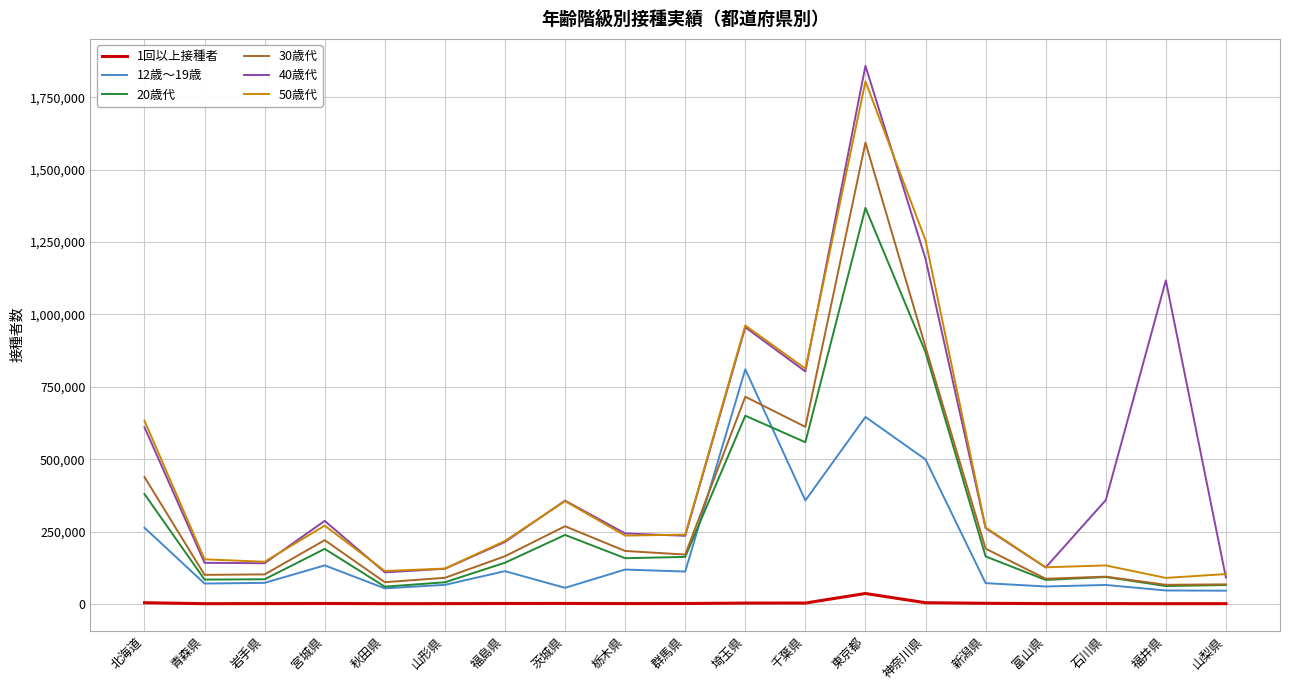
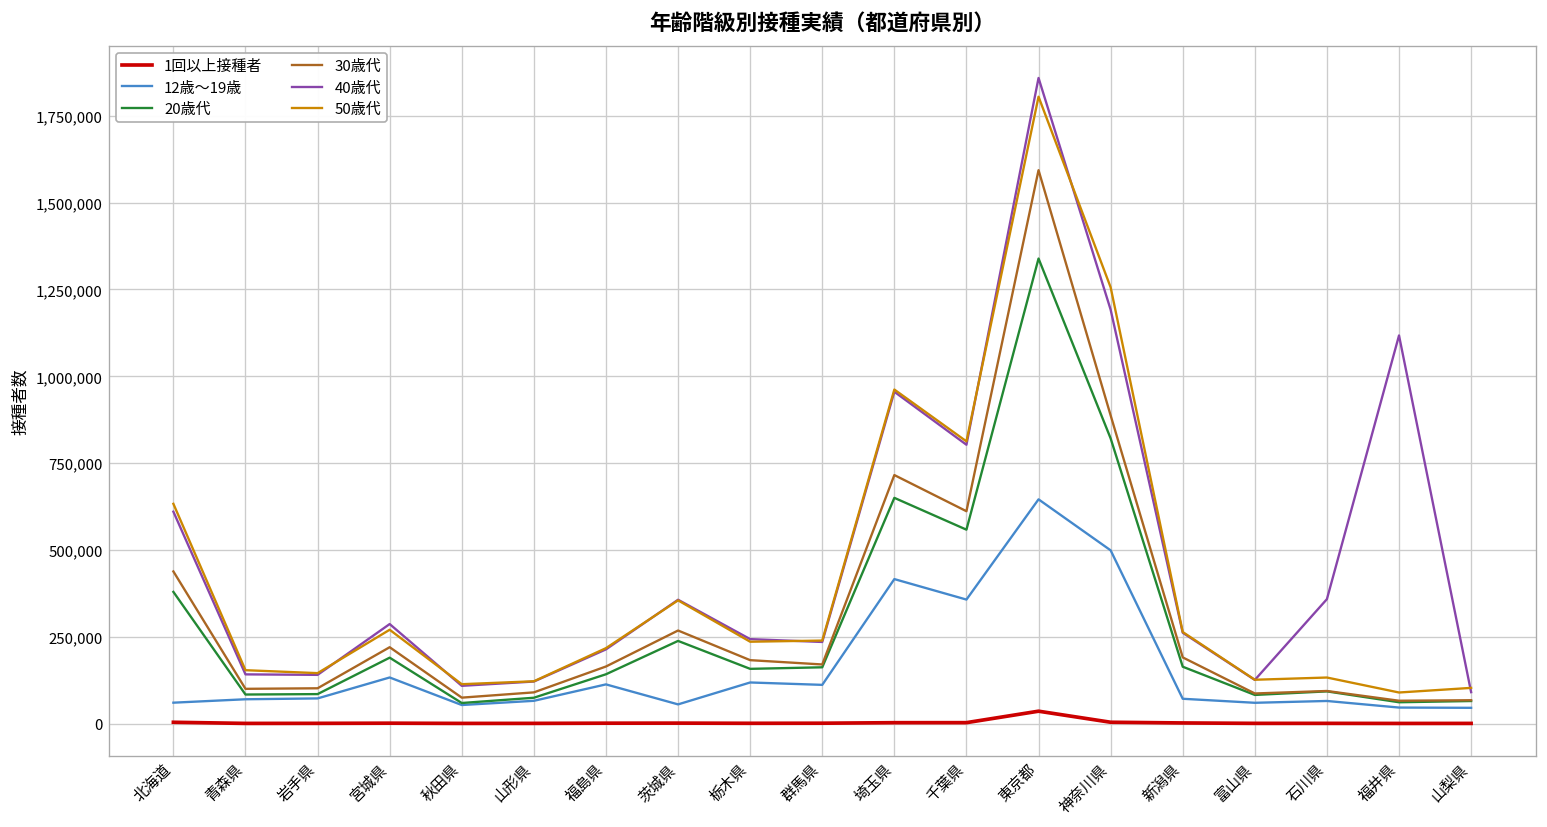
12歳～19歳, 北海道: 260,000 -> 60,000
12歳～19歳, 埼玉県: 810,000 -> 420,000
20歳代, 東京都: 1,370,000 -> 1,340,000
20歳代, 神奈川県: 870,000 -> 820,000
